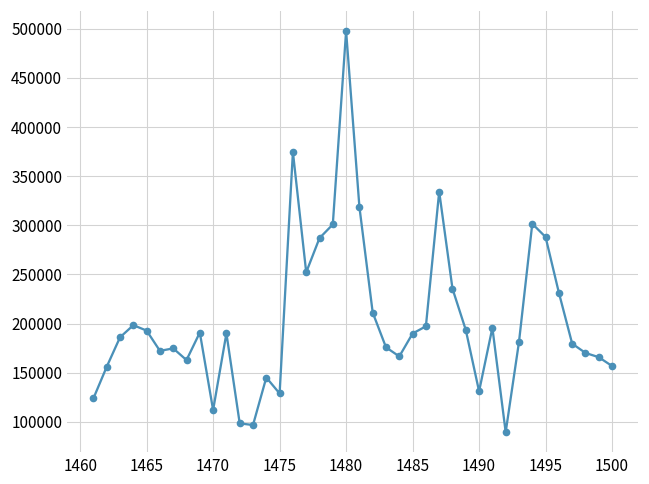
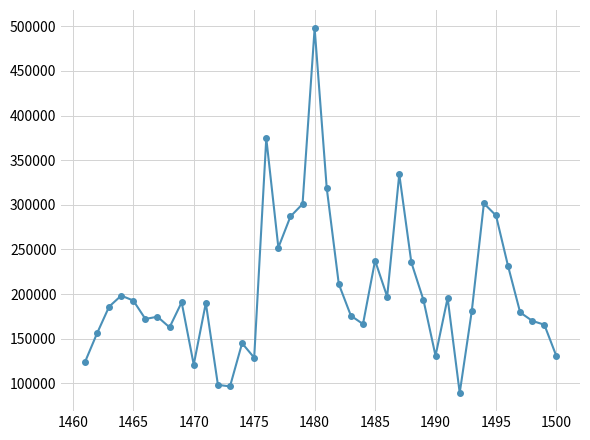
1470: 110000 -> 120000
1485: 190000 -> 240000
1500: 160000 -> 130000
